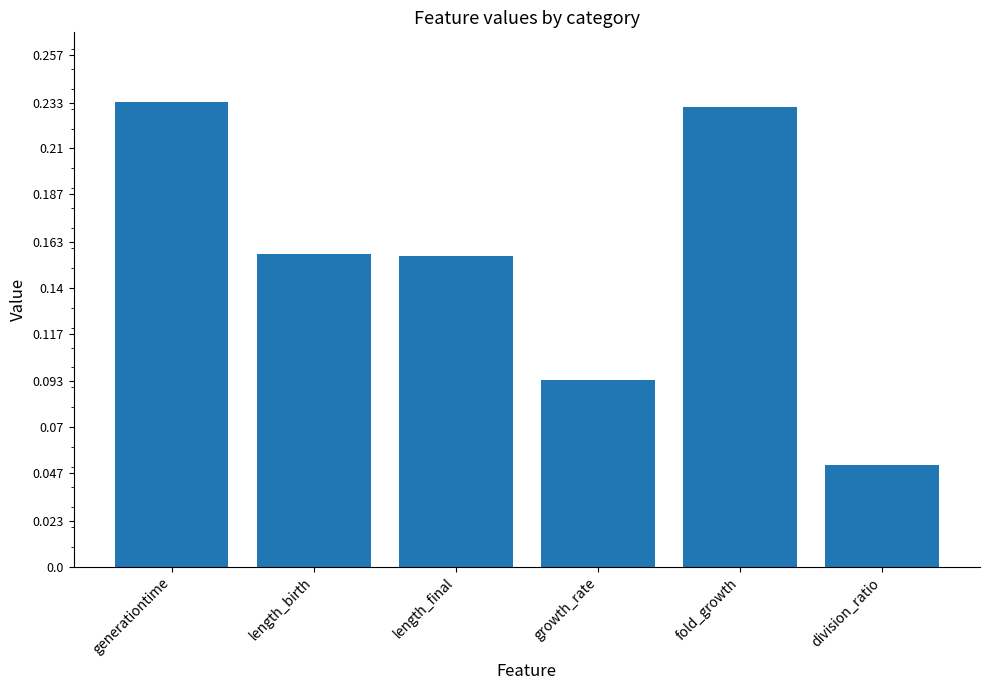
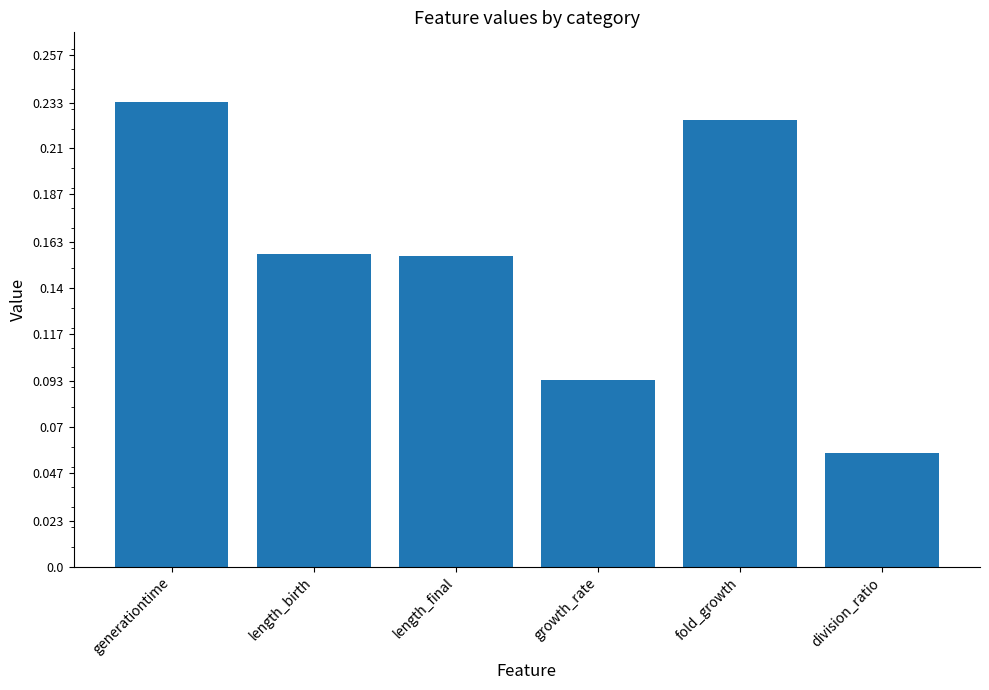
fold_growth: 0.231 -> 0.225
division_ratio: 0.051 -> 0.057
